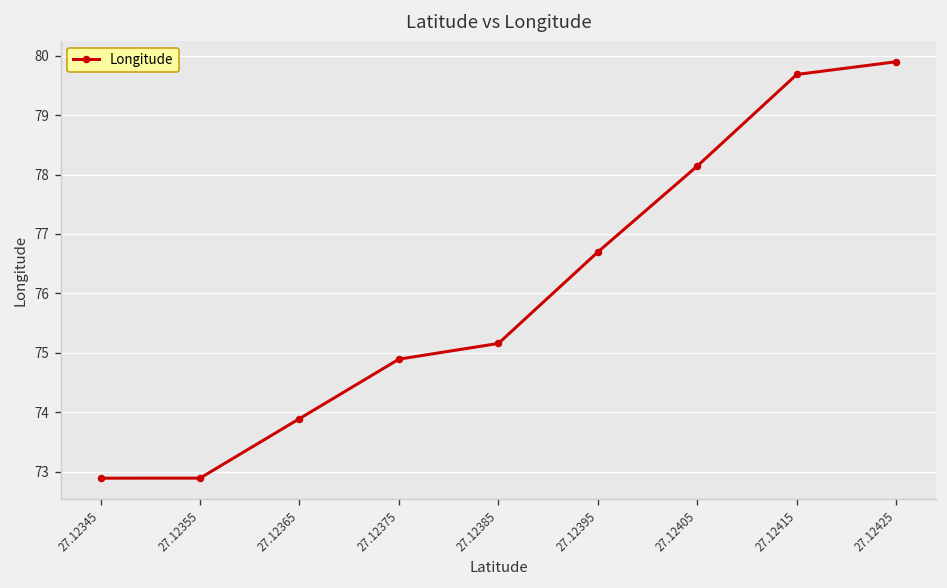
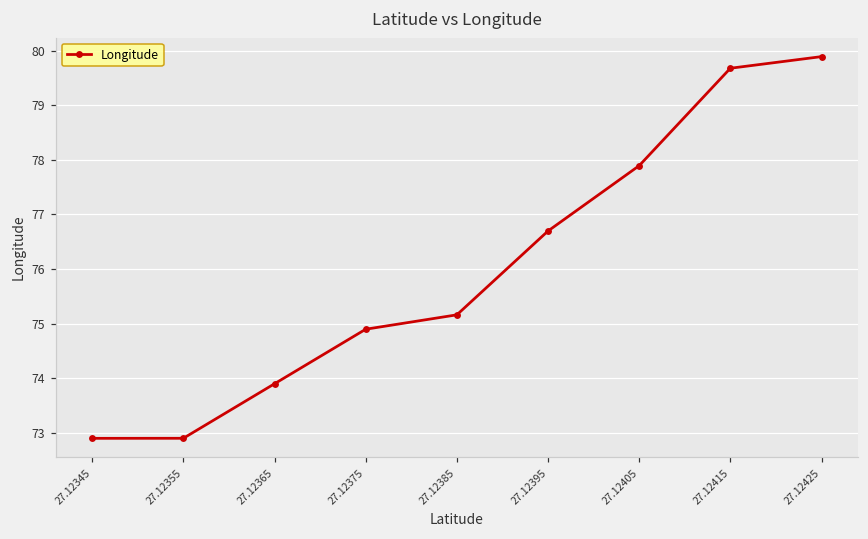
27.12405: 78.1 -> 77.9
